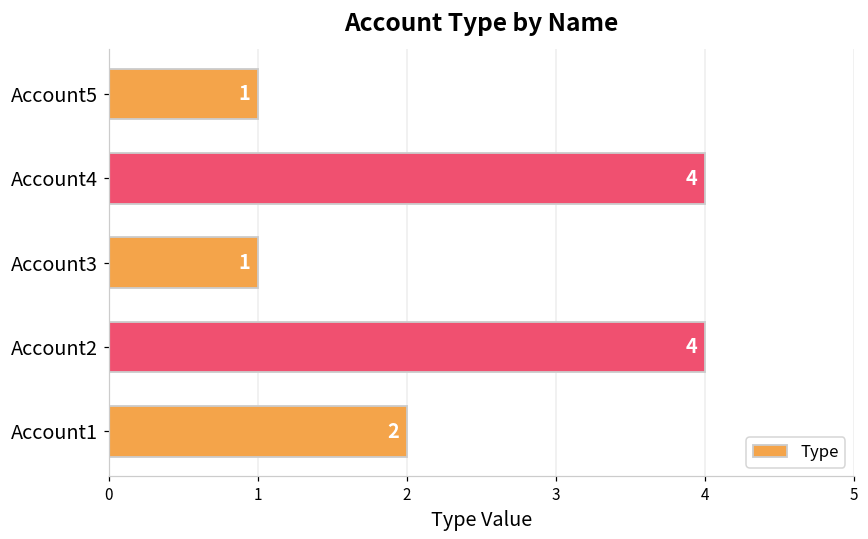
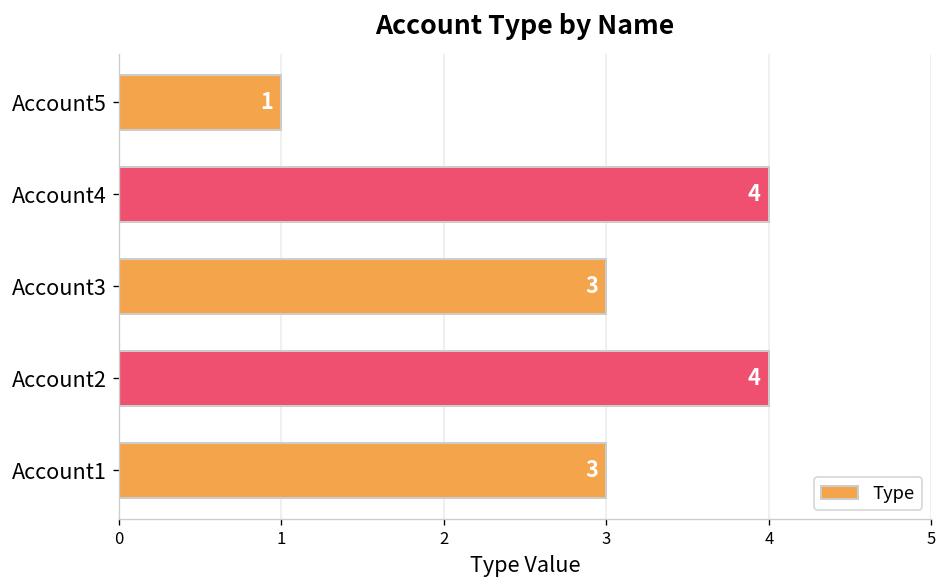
Account3: 1 -> 3
Account1: 2 -> 3
